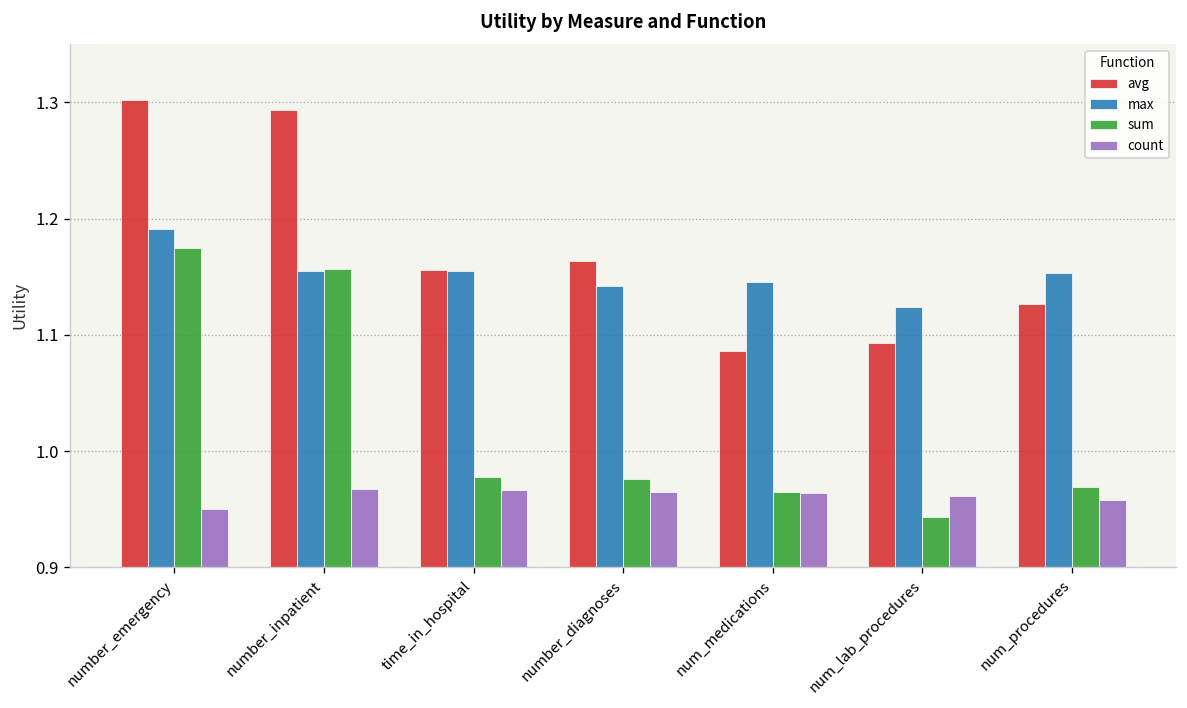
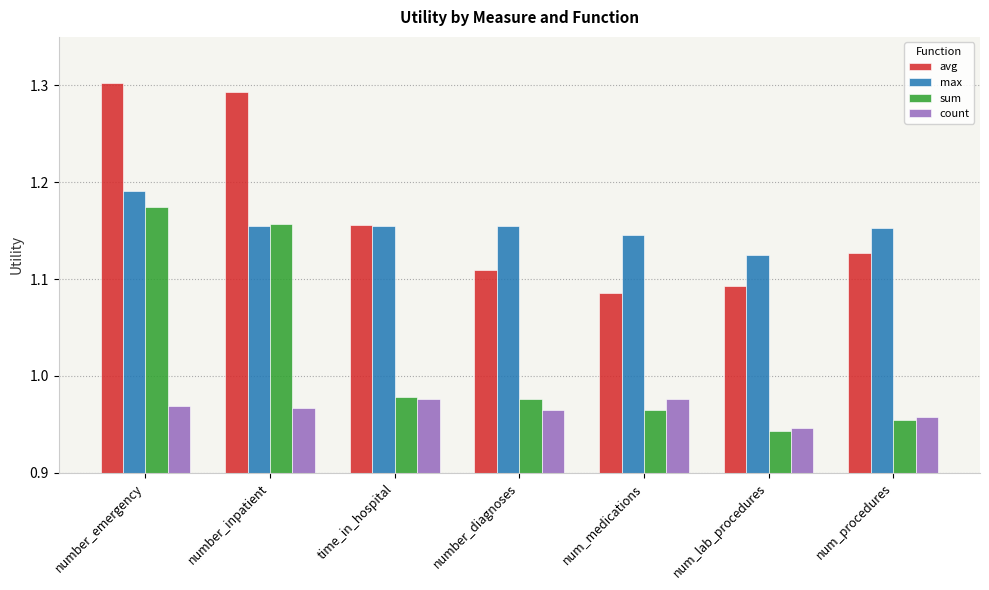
count, number_emergency: 0.95 -> 0.97
count, time_in_hospital: 0.97 -> 0.98
avg, number_diagnoses: 1.16 -> 1.11
max, number_diagnoses: 1.14 -> 1.15
count, num_medications: 0.96 -> 0.98
count, num_lab_procedures: 0.96 -> 0.95
sum, num_procedures: 0.97 -> 0.95
